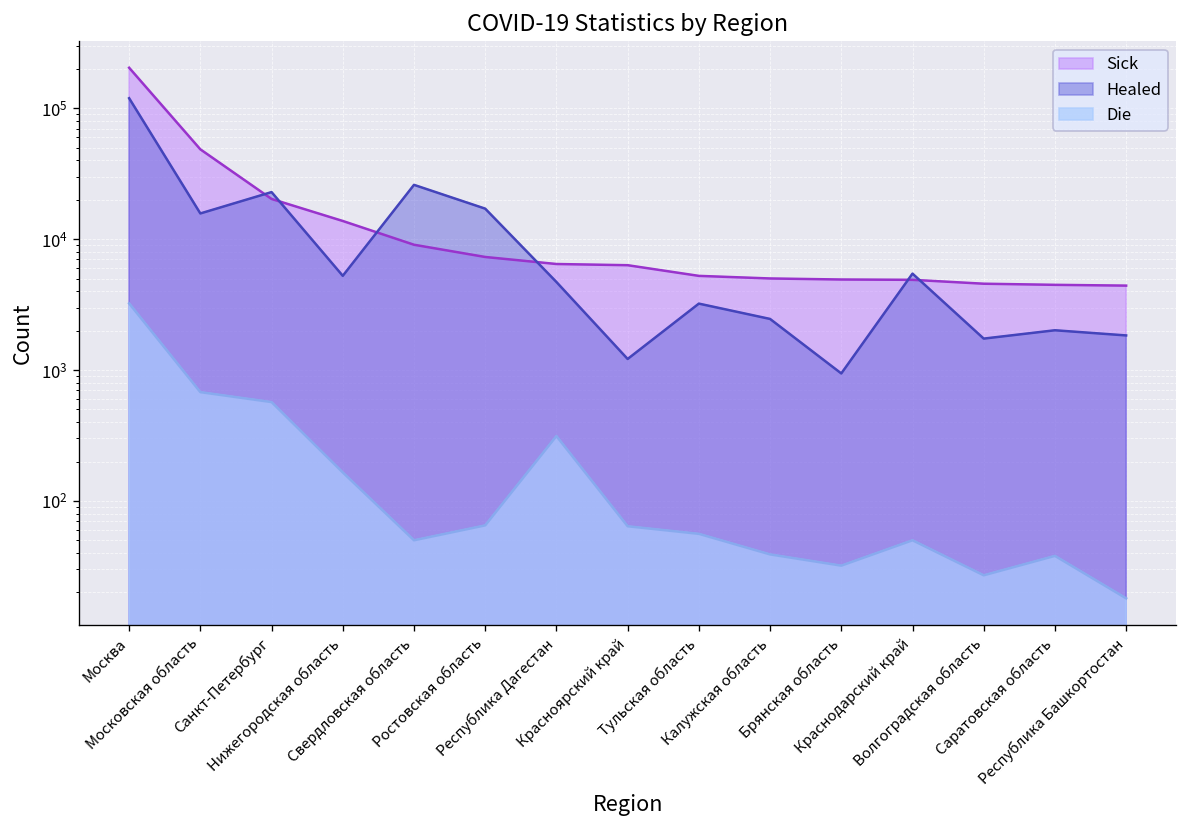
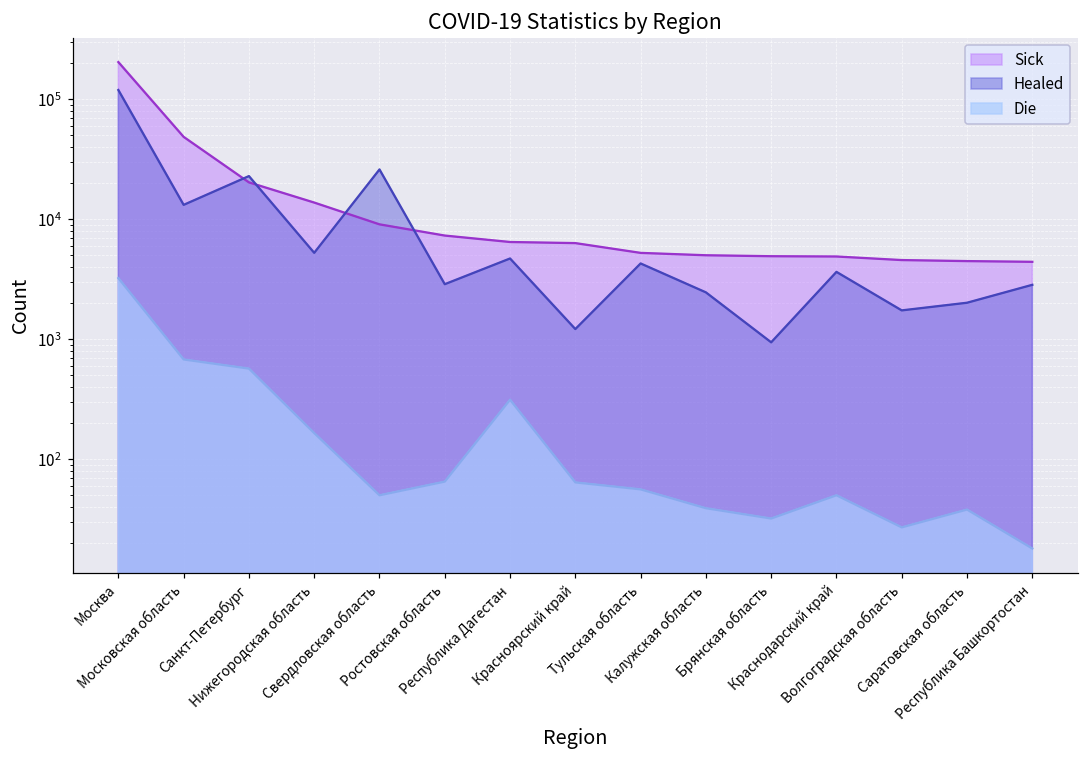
Healed, Московская область: 16000 -> 13000
Healed, Ростовская область: 17000 -> 2900
Healed, Тульская область: 3200 -> 4300
Healed, Краснодарский край: 5000 -> 3600
Healed, Республика Башкортостан: 1800 -> 2800
